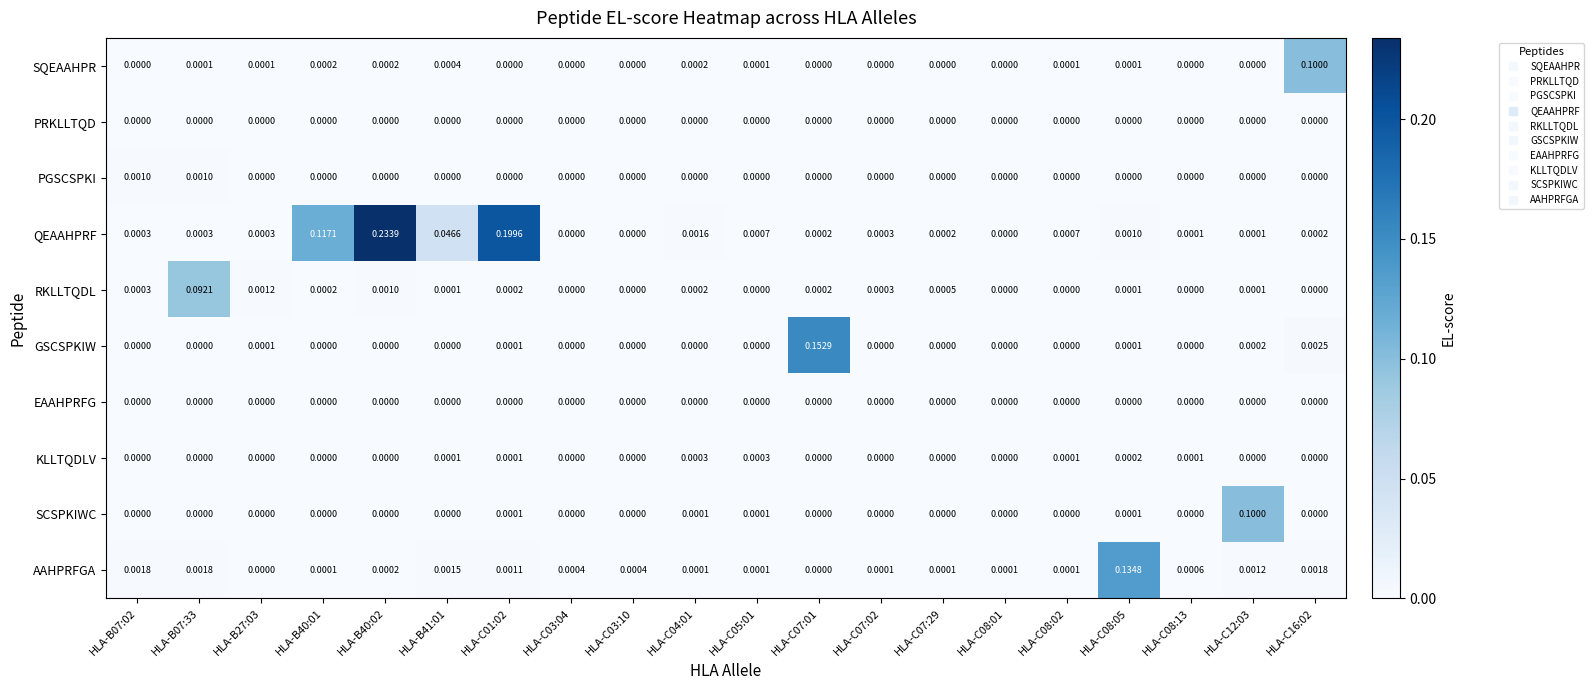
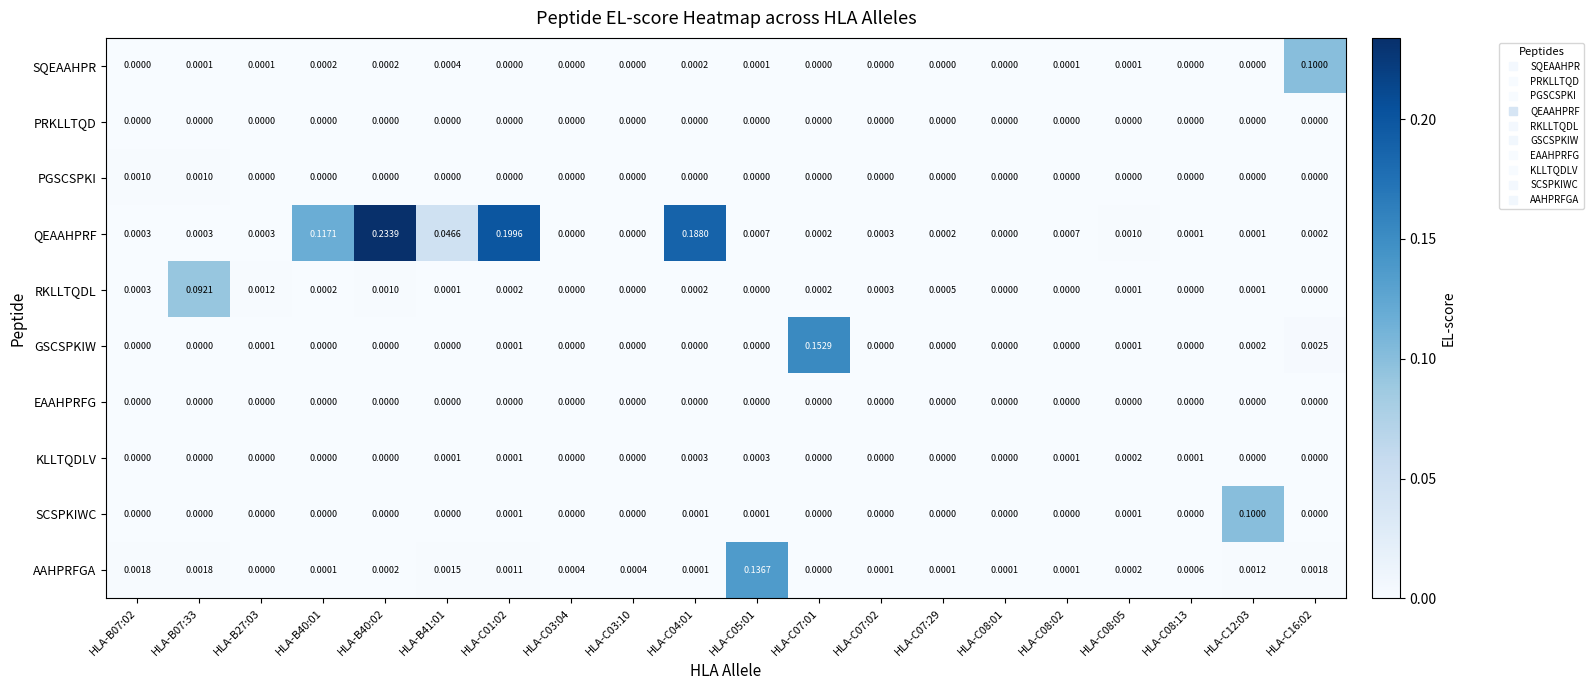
QEAAHPRF, HLA-C04:01: 0.0016 -> 0.1880
AAHPRFGA, HLA-C05:01: 0.0001 -> 0.1367
AAHPRFGA, HLA-C08:05: 0.1348 -> 0.0002
